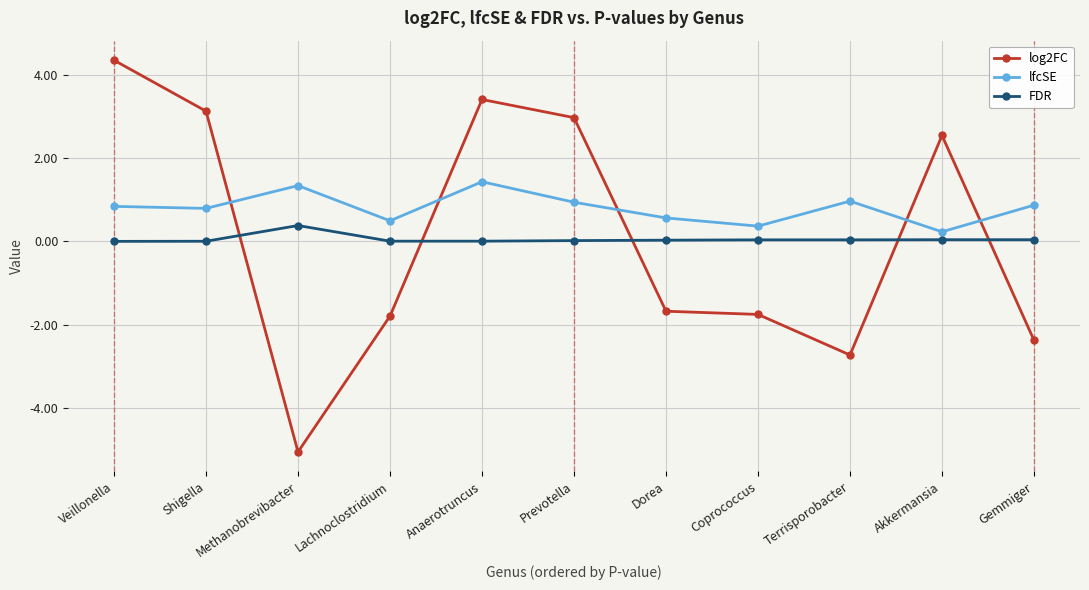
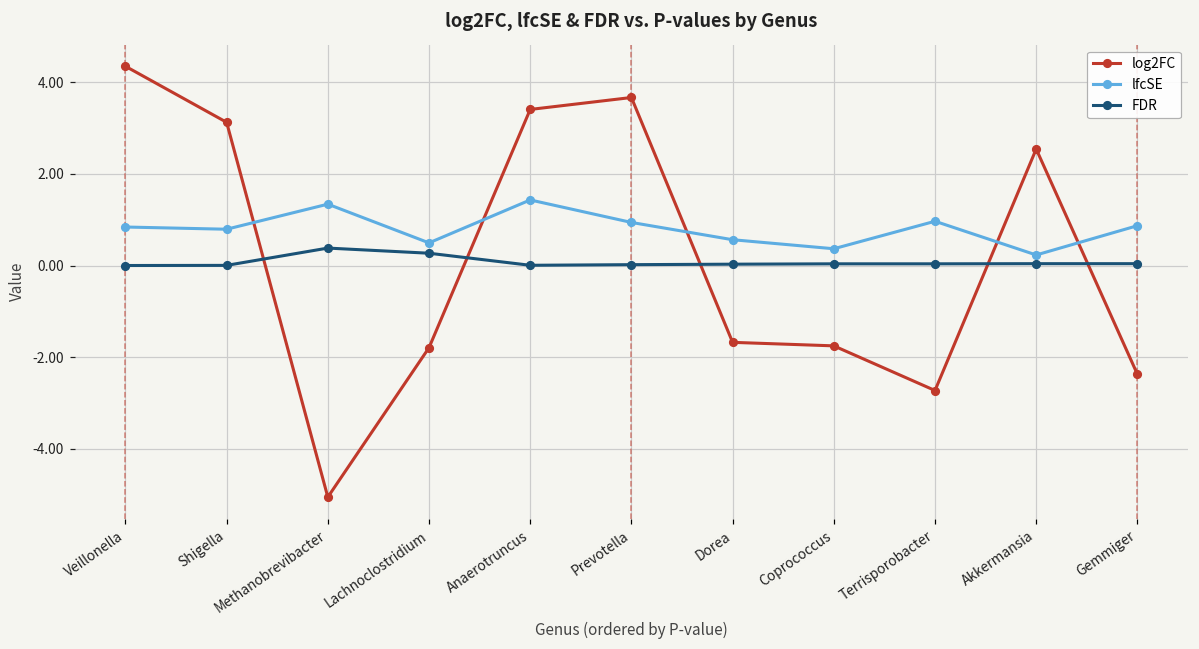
FDR, Lachnoclostridium: 0.0 -> 0.3
log2FC, Prevotella: 3.0 -> 3.7
